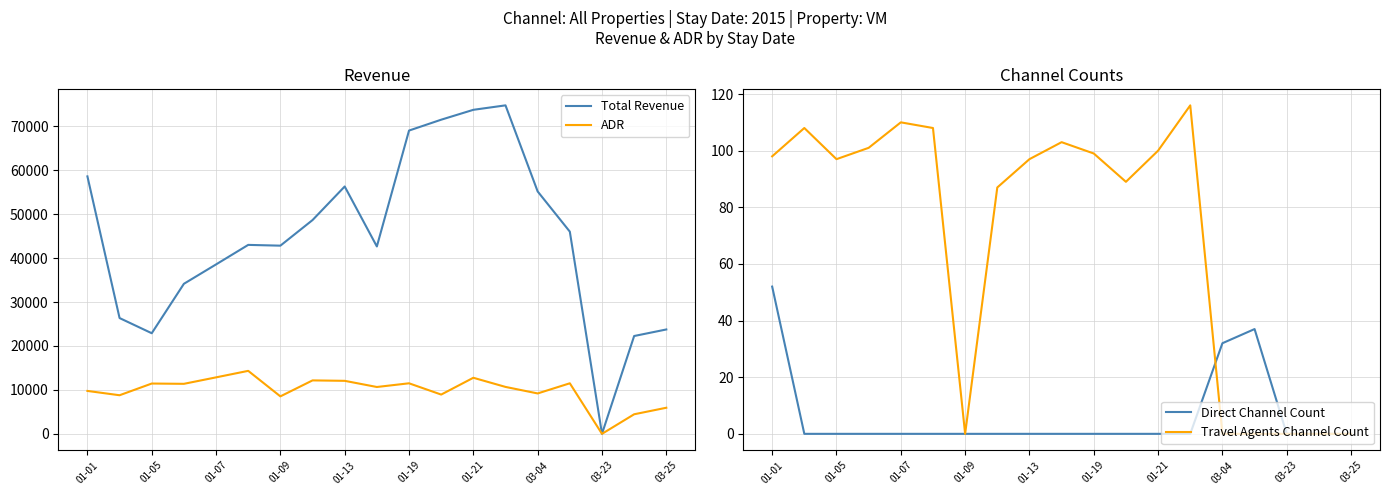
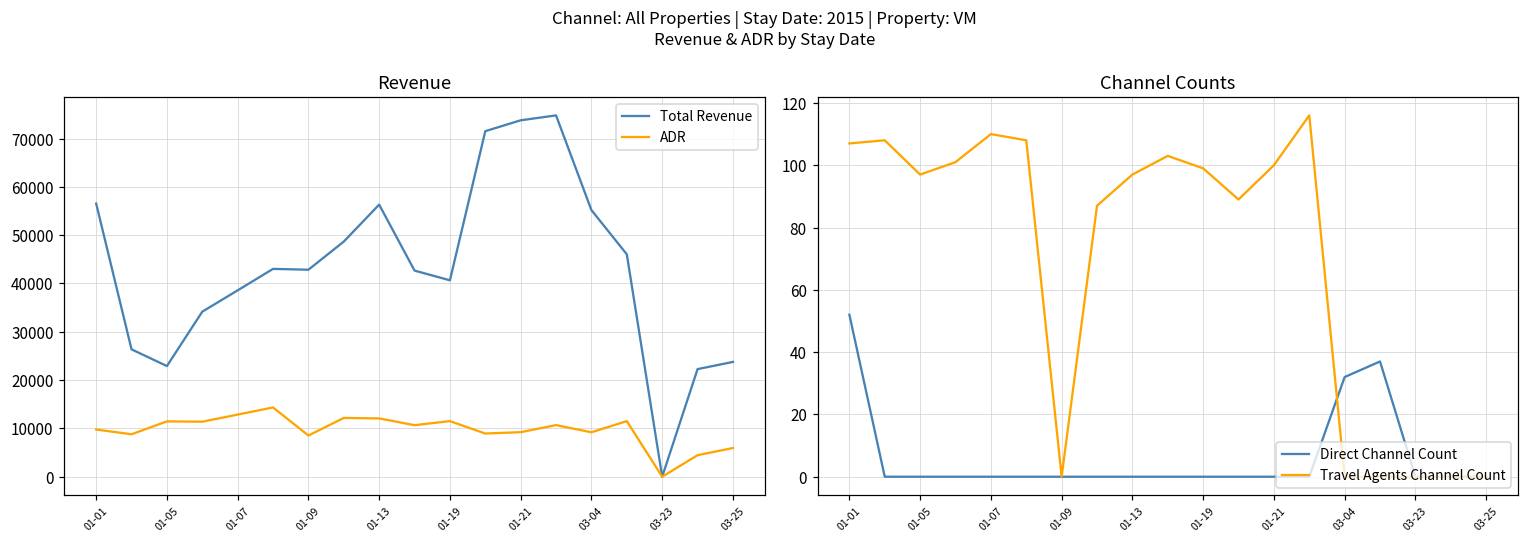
Revenue, Total Revenue, 01-01: 59000 -> 57000
Revenue, Total Revenue, 01-19: 69000 -> 41000
Revenue, ADR, 01-21: 13000 -> 9000
Channel Counts, Travel Agents Channel Count, 01-01: 98 -> 107
